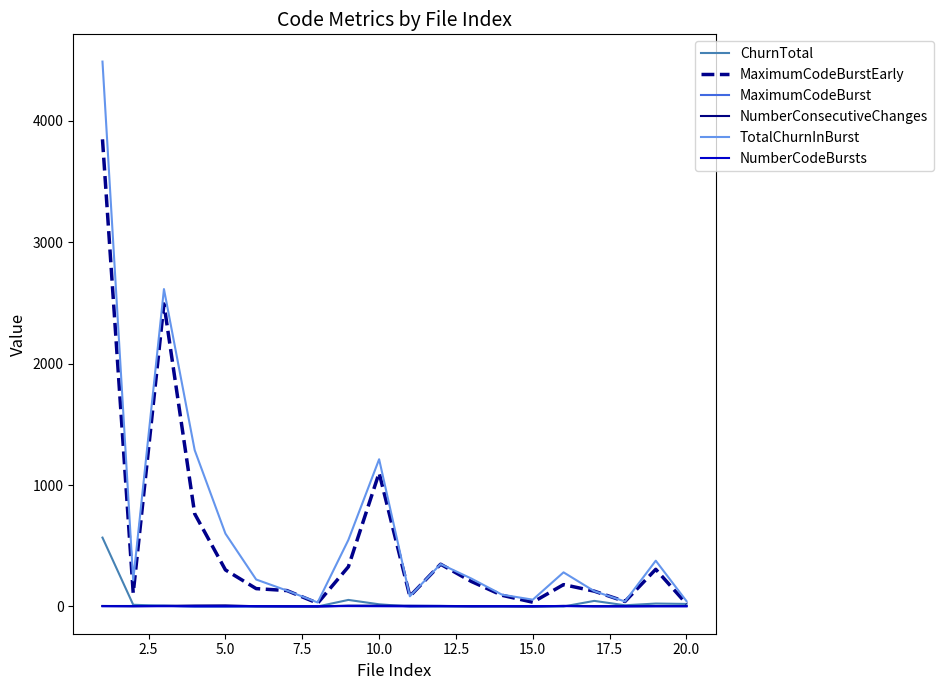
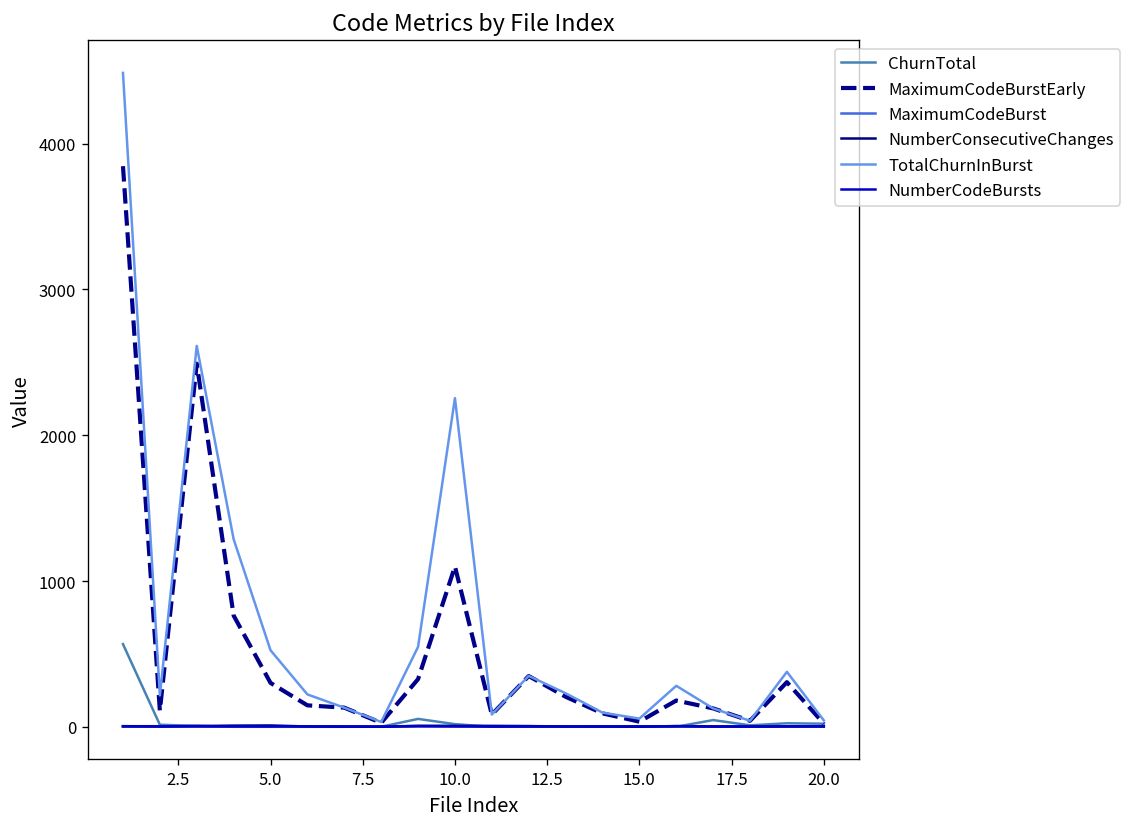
TotalChurnInBurst, 5.0: 600 -> 530
TotalChurnInBurst, 10.0: 1210 -> 2260
